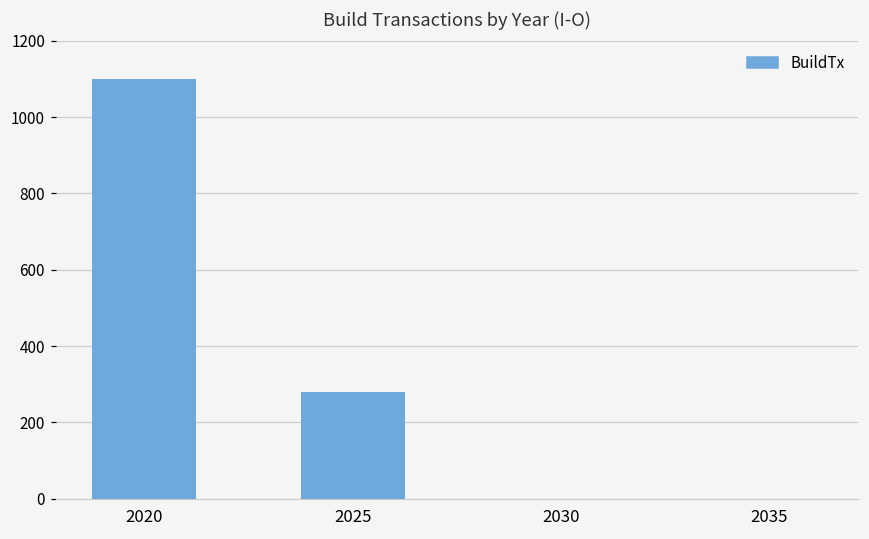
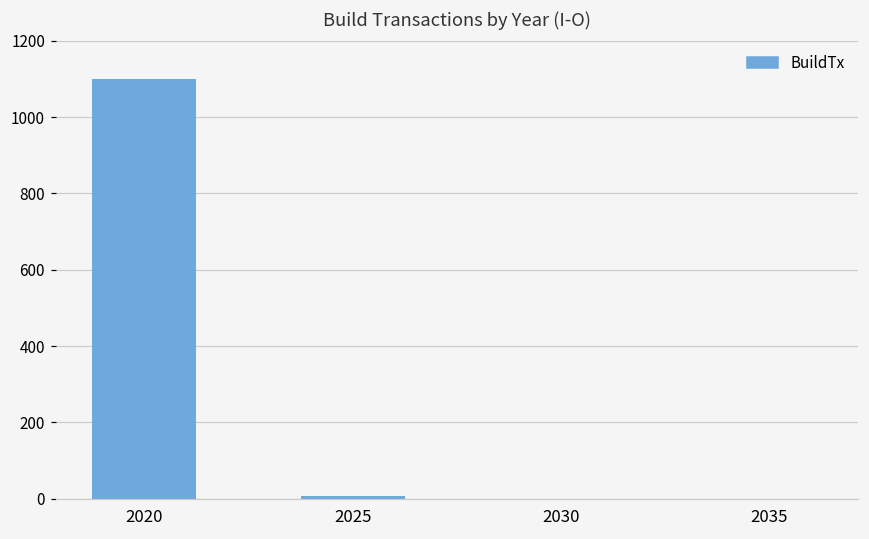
2025: 280 -> 10
